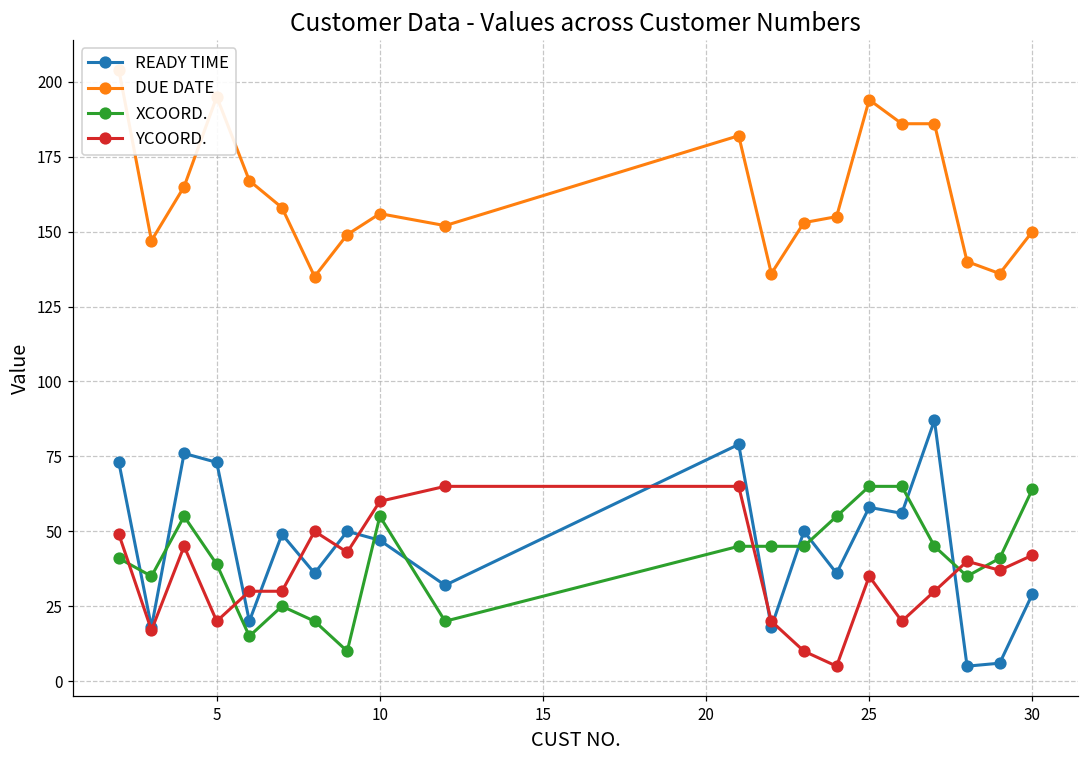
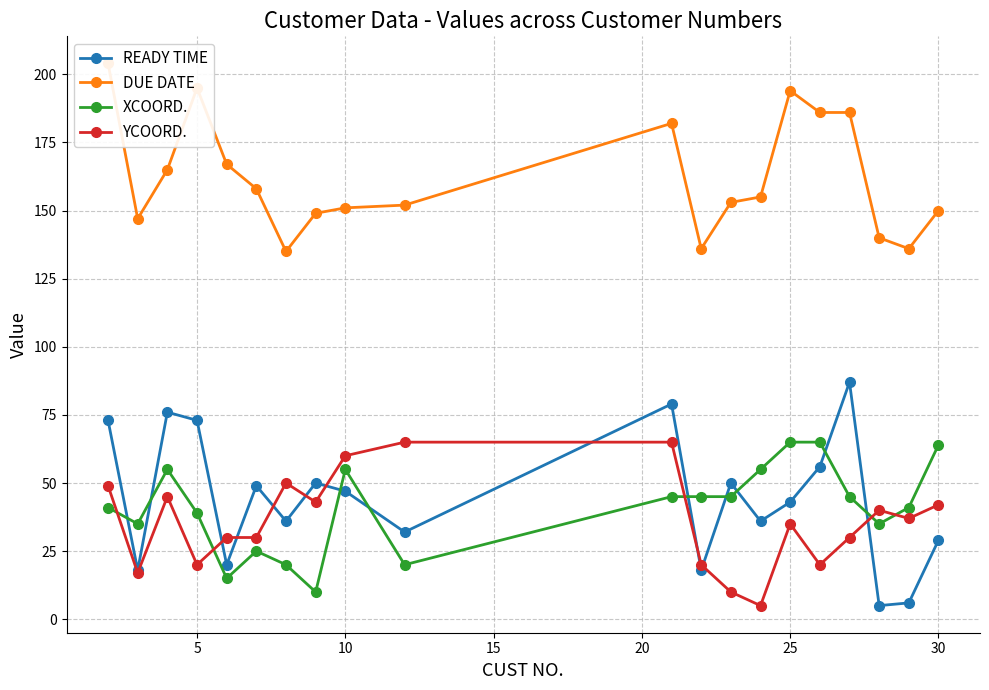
DUE DATE, 10: 156 -> 151
READY TIME, 25: 58 -> 43
